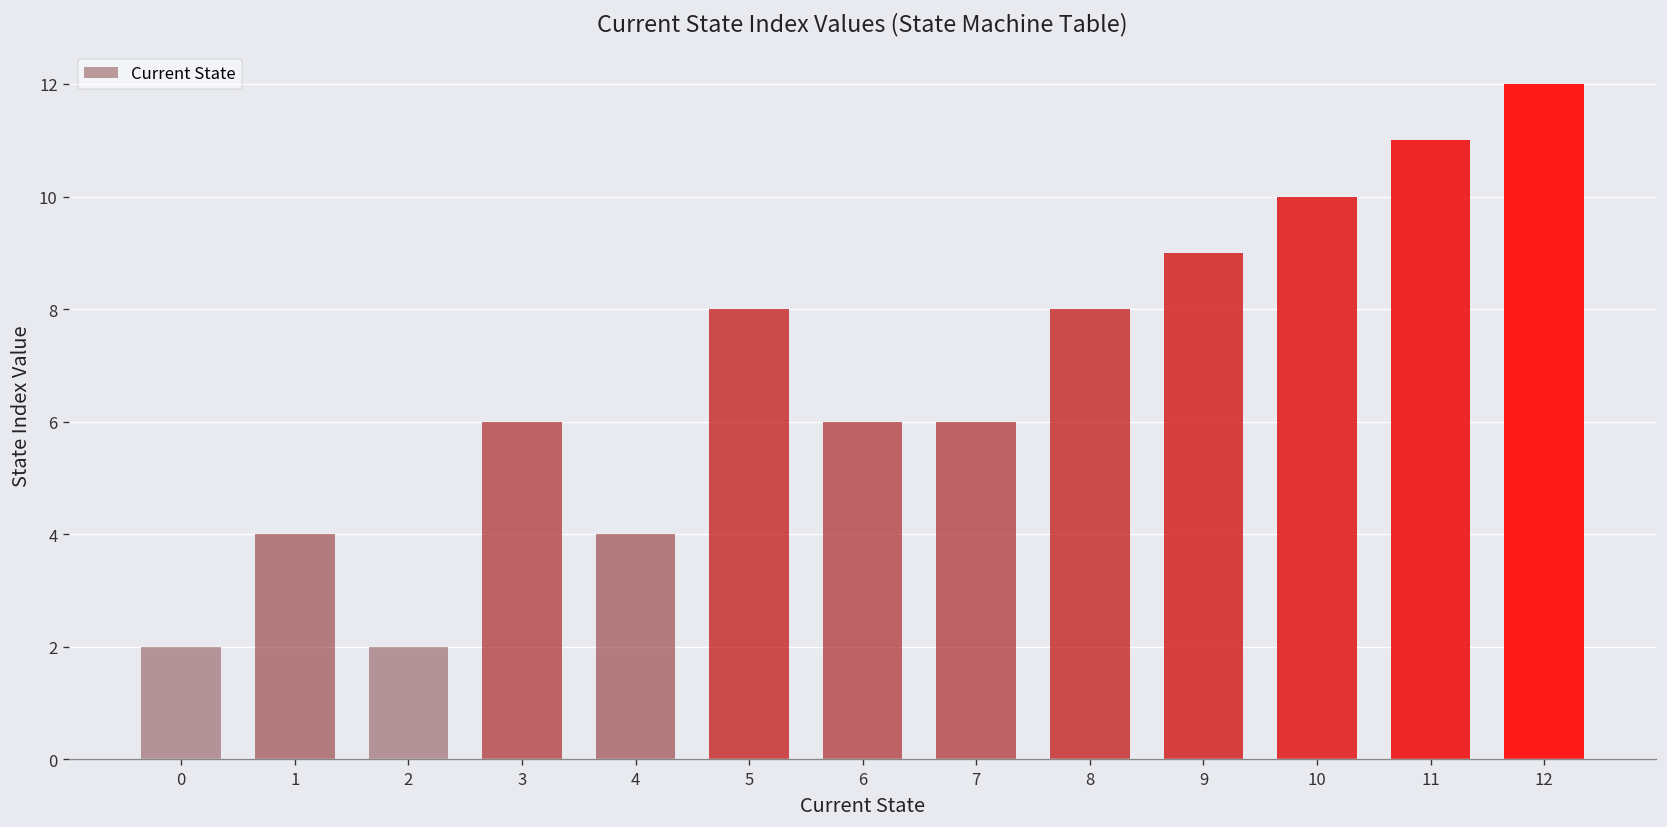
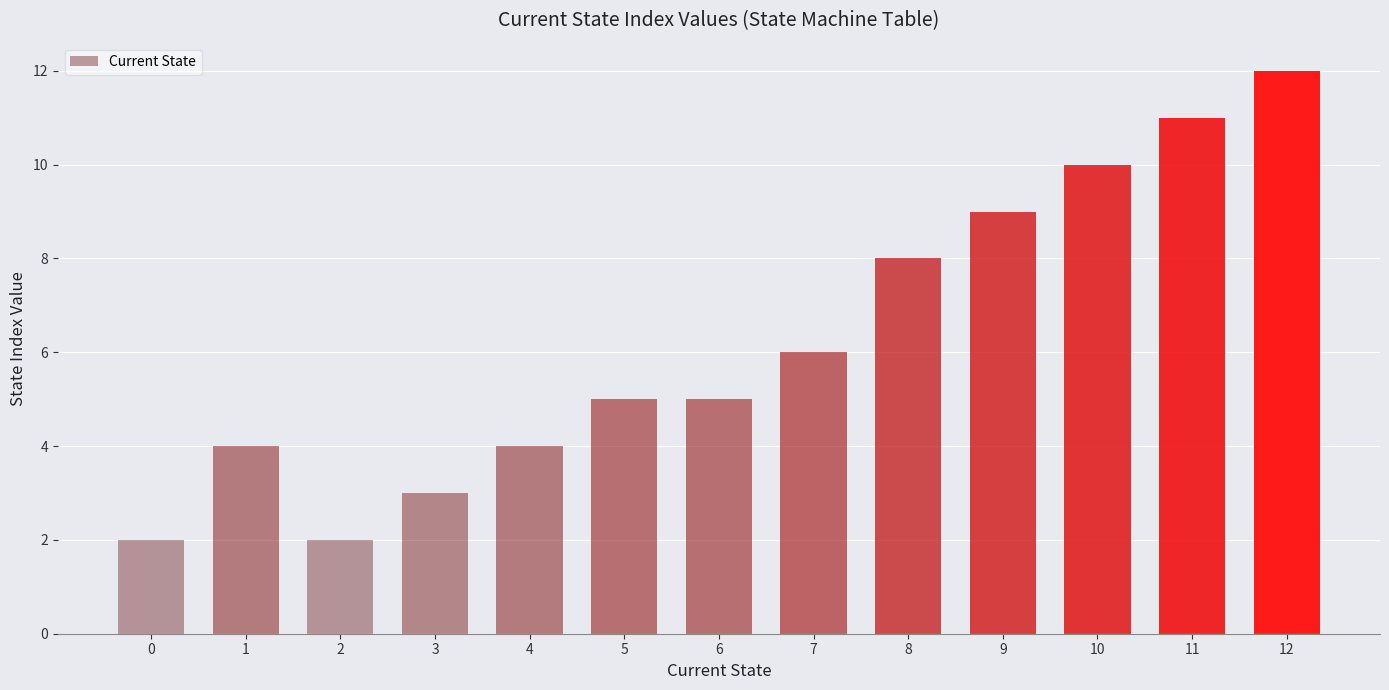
3: 6 -> 3
5: 8 -> 5
6: 6 -> 5
